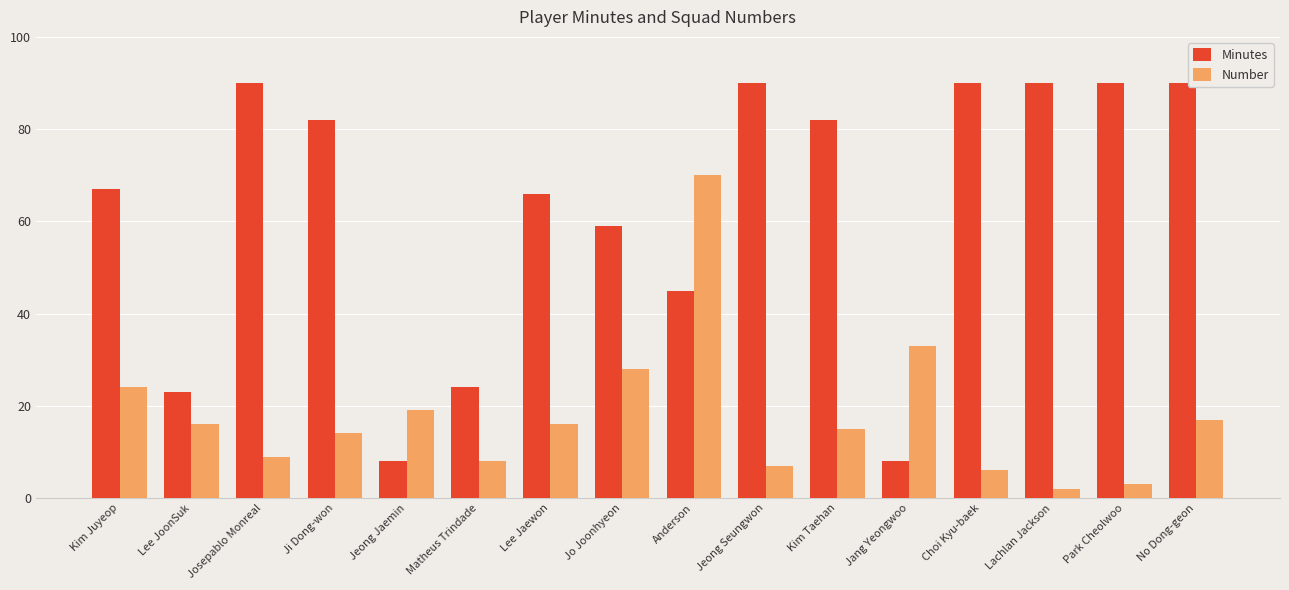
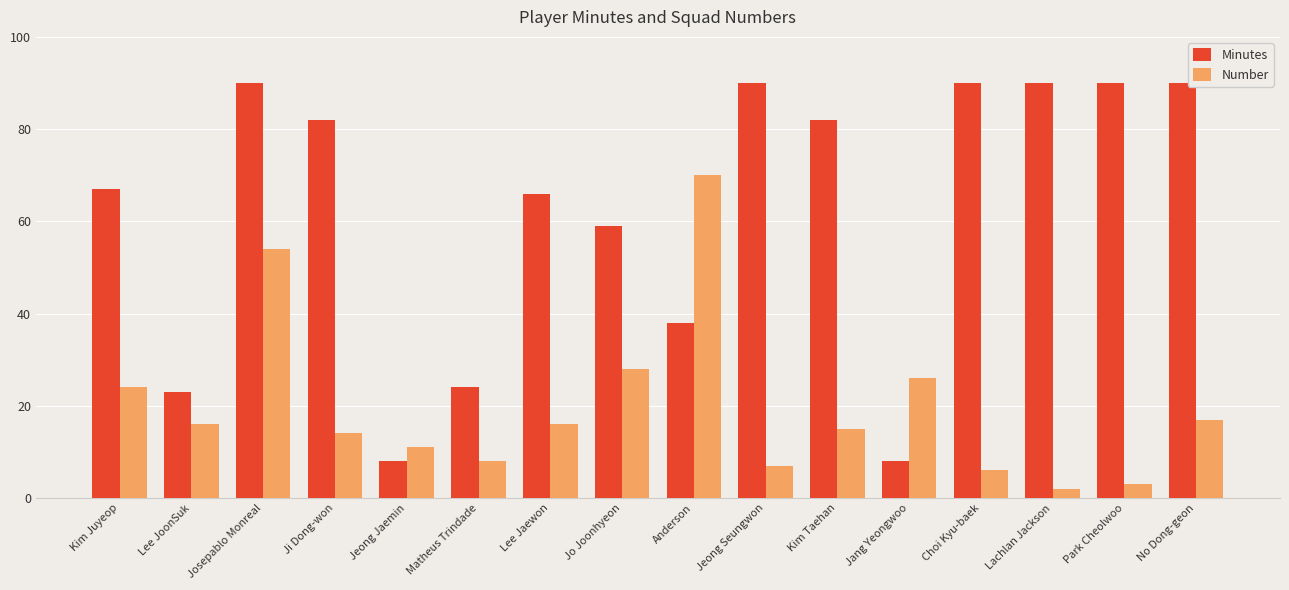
Number, Josepablo Monreal: 9 -> 54
Number, Jeong Jaemin: 19 -> 11
Minutes, Anderson: 45 -> 38
Number, Jang Yeongwoo: 33 -> 26
